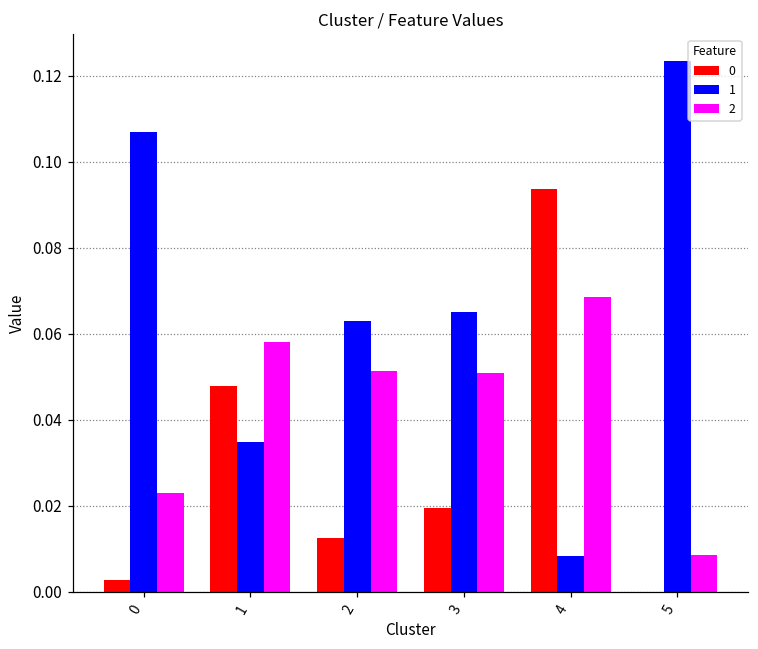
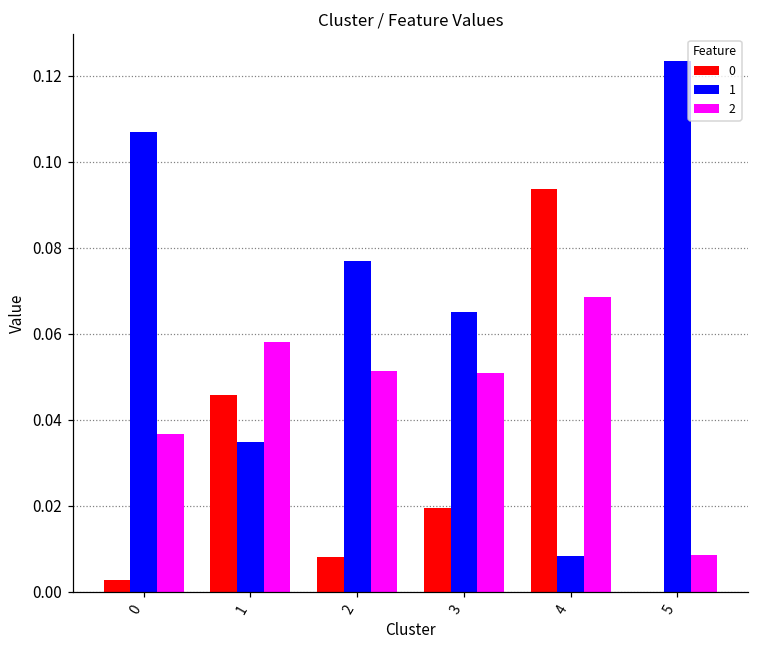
2, 0: 0.023 -> 0.037
0, 1: 0.048 -> 0.046
0, 2: 0.012 -> 0.008
1, 2: 0.063 -> 0.077
